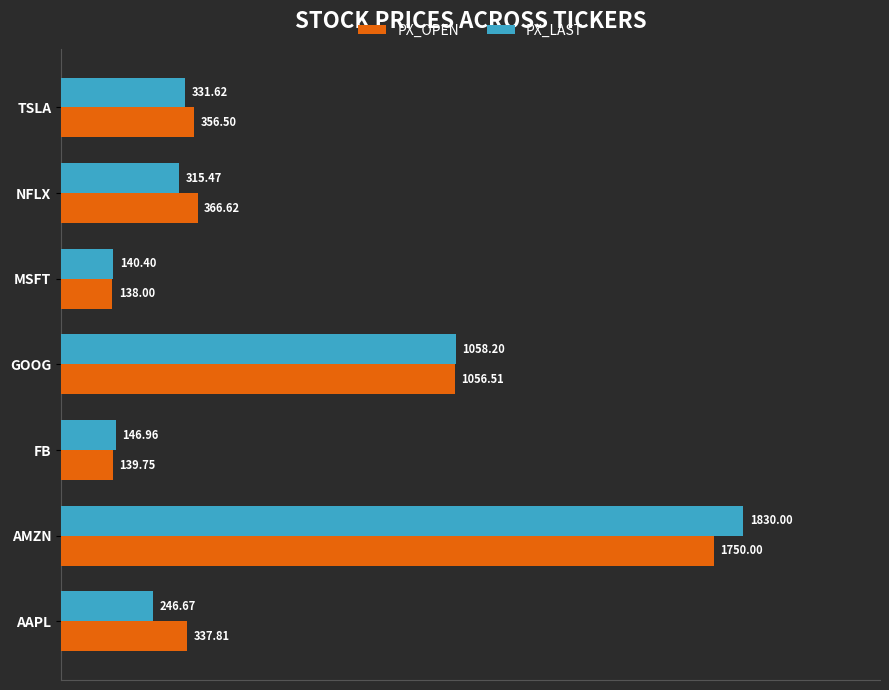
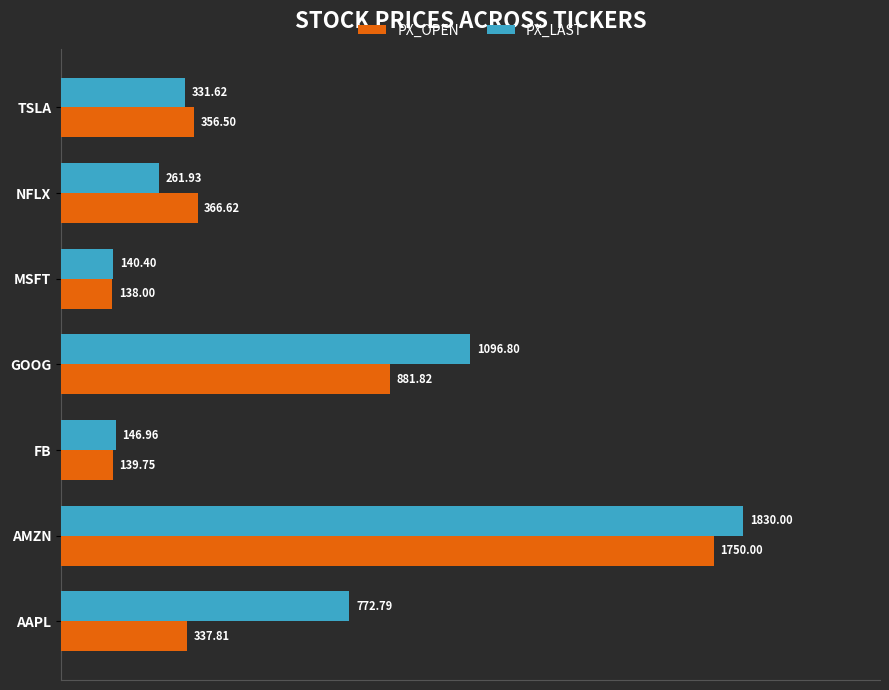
PX_LAST, NFLX: 315.47 -> 261.93
PX_LAST, GOOG: 1058.20 -> 1096.80
PX_OPEN, GOOG: 1056.51 -> 881.82
PX_LAST, AAPL: 246.67 -> 772.79
